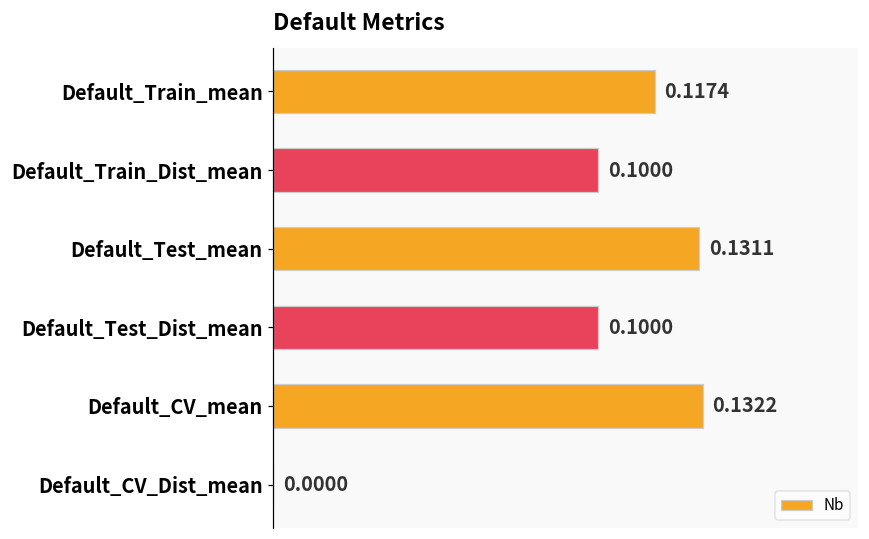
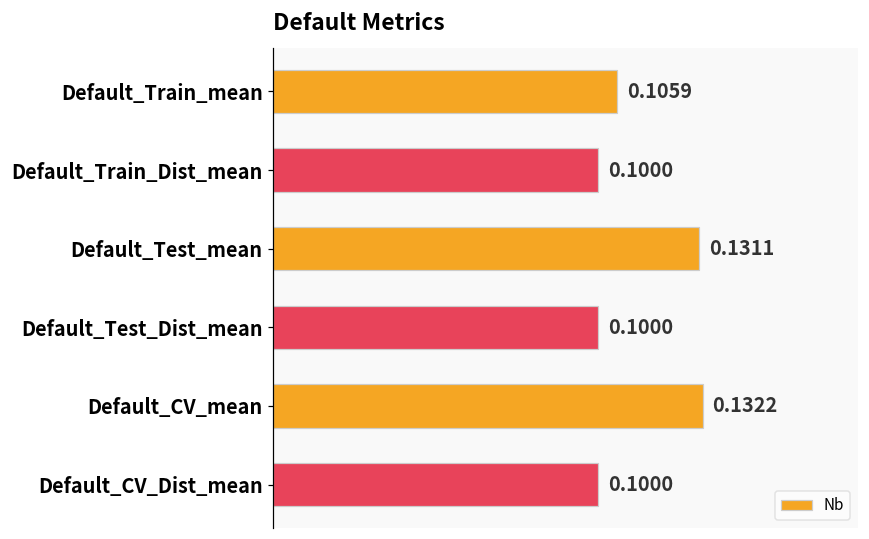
Default_Train_mean: 0.1174 -> 0.1059
Default_CV_Dist_mean: 0.0000 -> 0.1000
